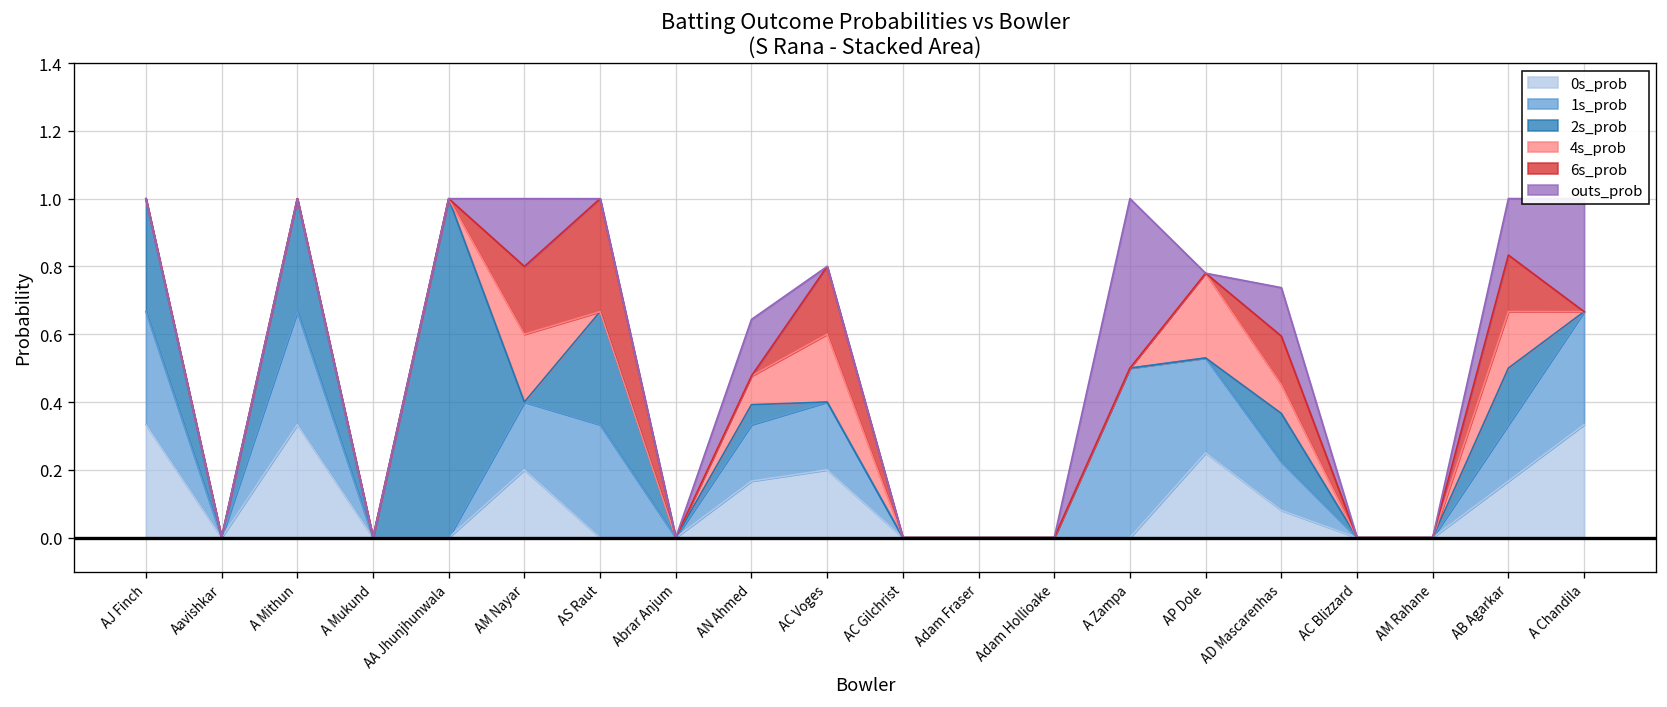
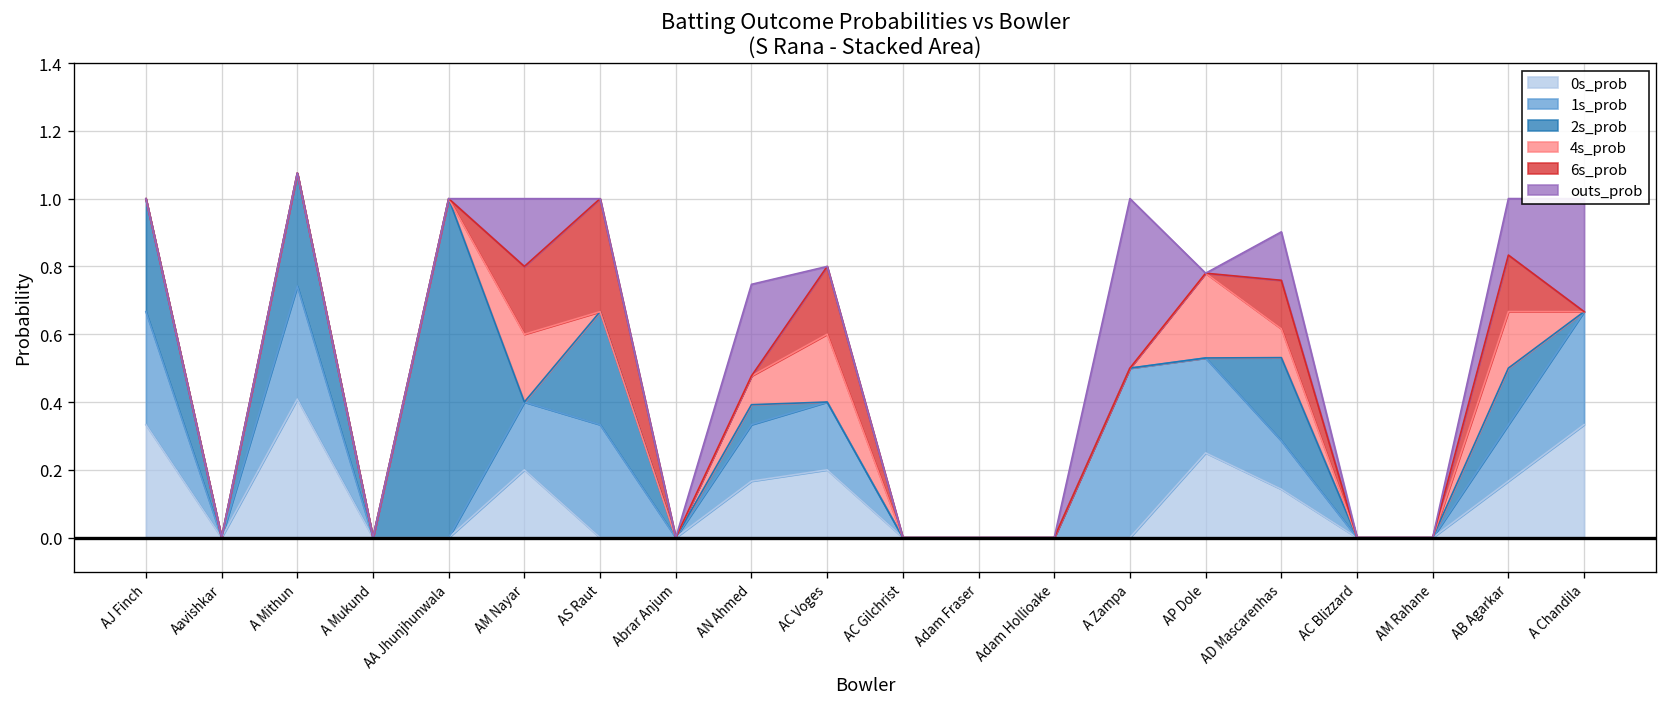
0s_prob, A Mithun: 0.33 -> 0.41
outs_prob, AN Ahmed: 0.17 -> 0.27
0s_prob, AD Mascarenhas: 0.08 -> 0.14
2s_prob, AD Mascarenhas: 0.14 -> 0.25
